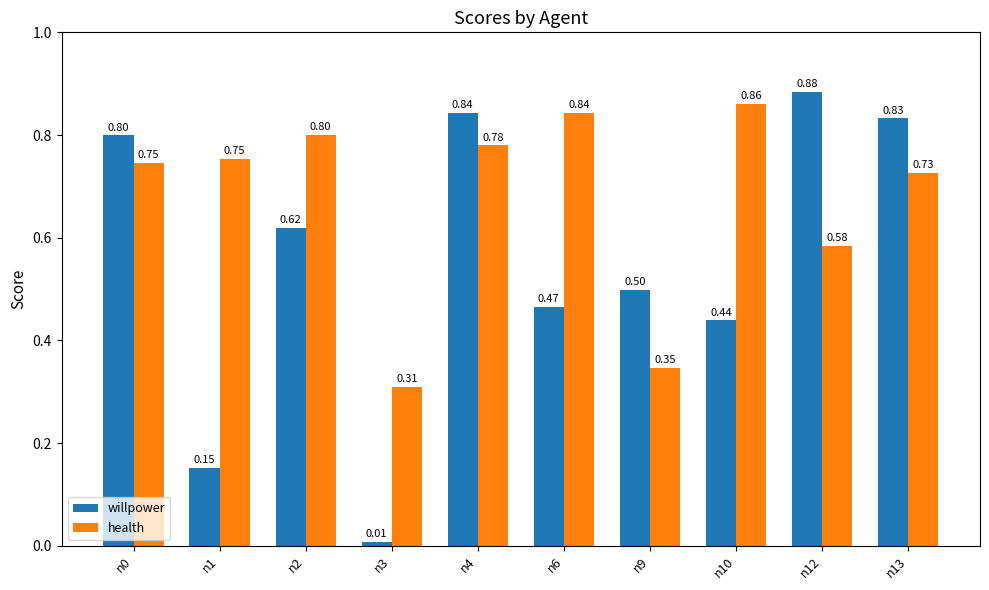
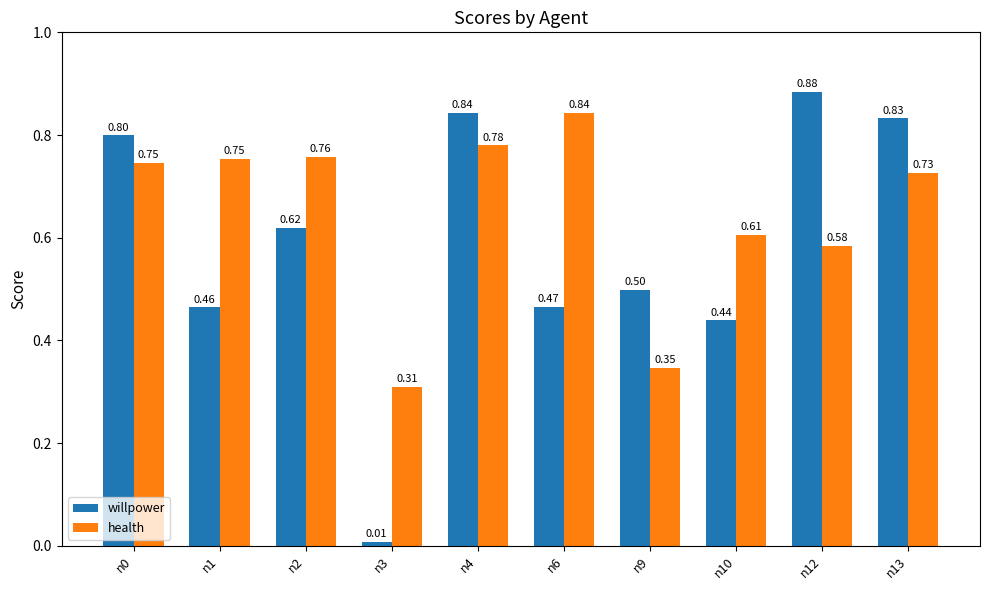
willpower, n1: 0.15 -> 0.46
health, n2: 0.80 -> 0.76
health, n10: 0.86 -> 0.61
